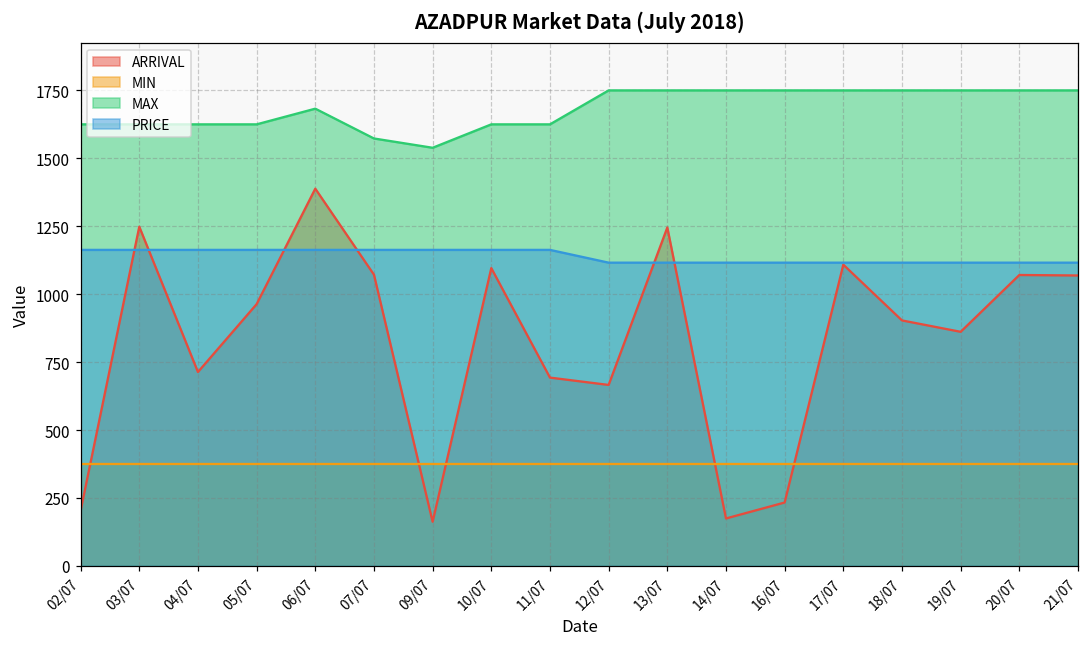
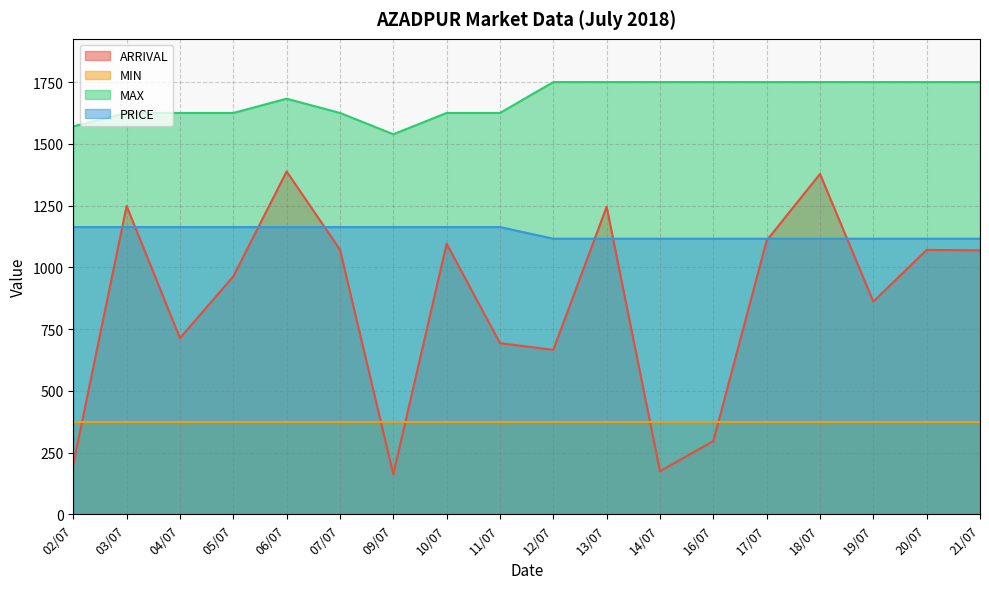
MAX, 02/07: 1630 -> 1570
MAX, 07/07: 1570 -> 1630
ARRIVAL, 16/07: 230 -> 300
ARRIVAL, 18/07: 900 -> 1380
